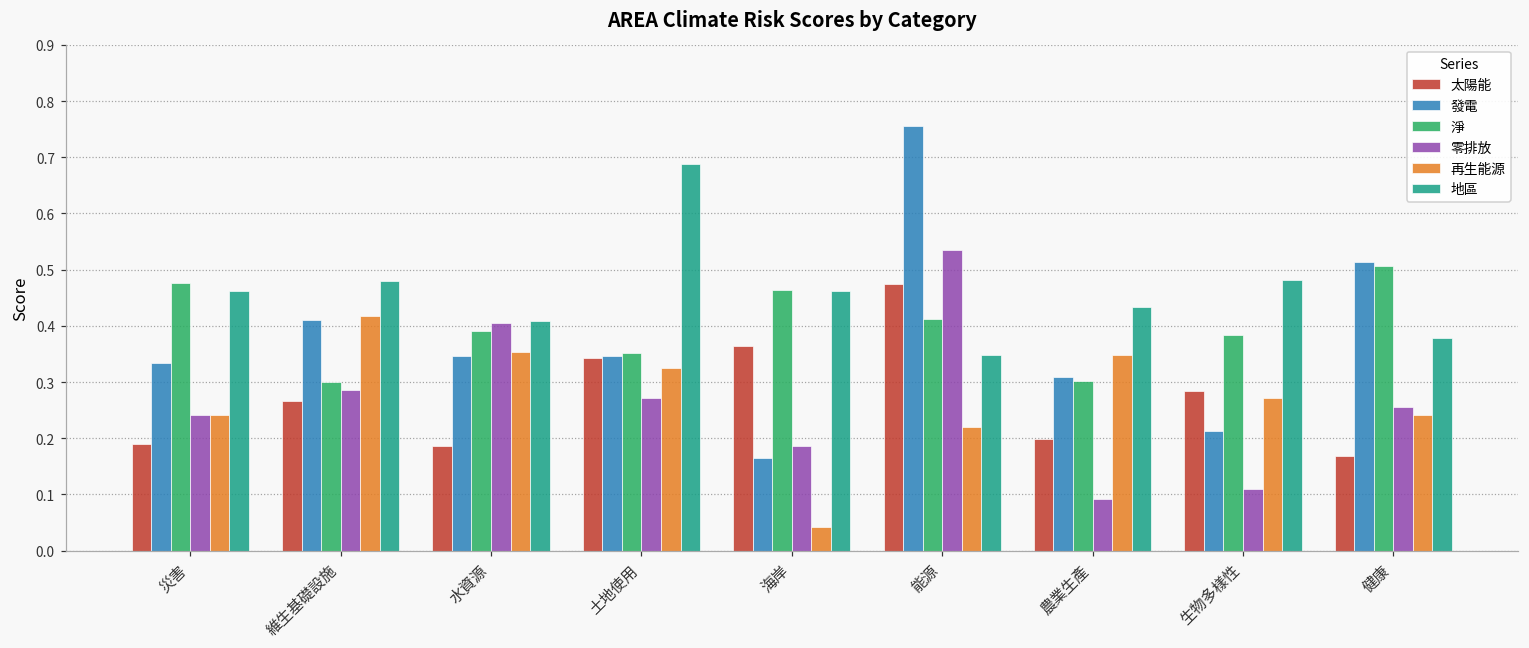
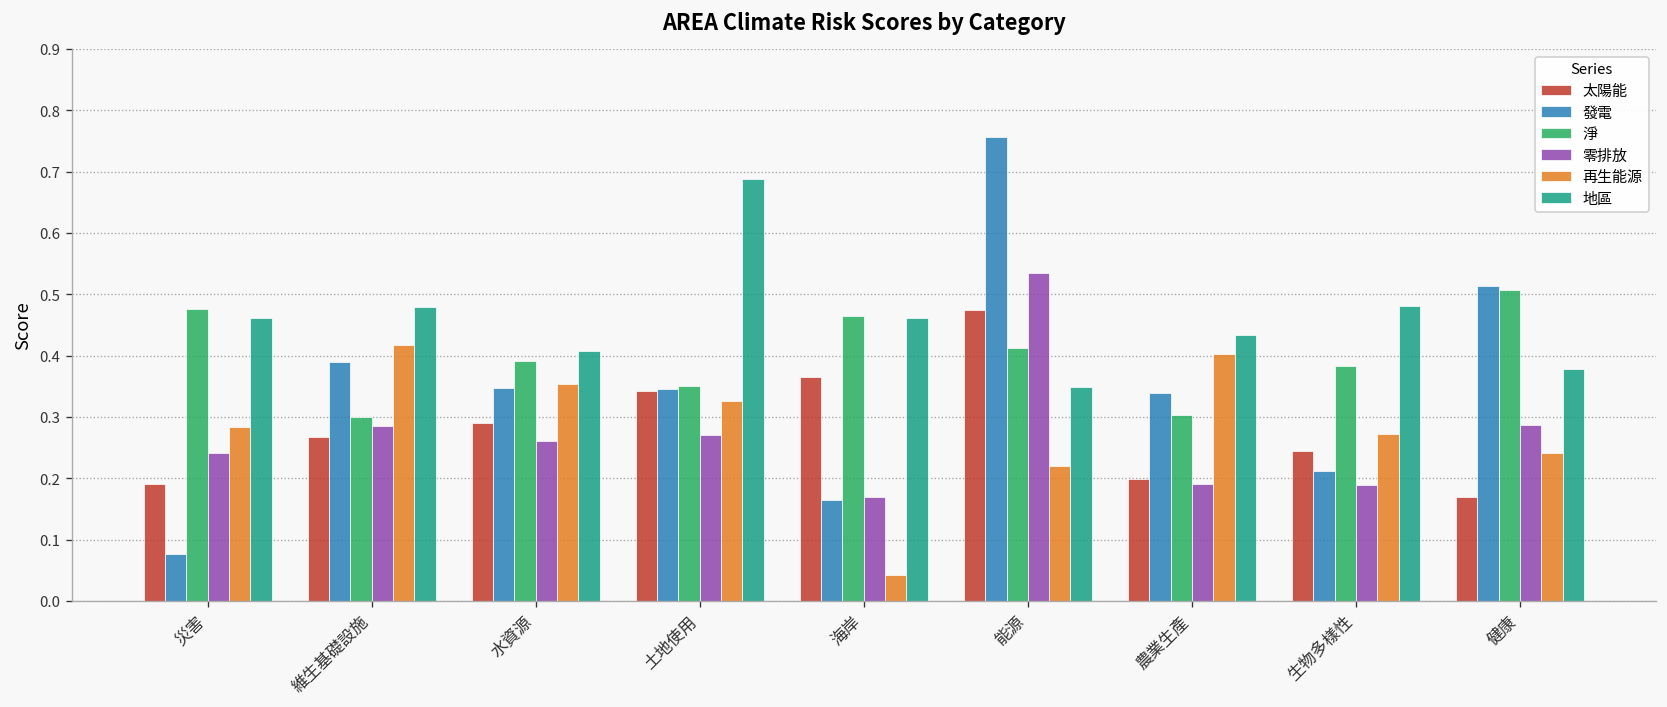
發電, 災害: 0.33 -> 0.08
再生能源, 災害: 0.24 -> 0.28
發電, 維生基礎設施: 0.41 -> 0.39
太陽能, 水資源: 0.19 -> 0.29
零排放, 水資源: 0.41 -> 0.26
零排放, 海岸: 0.19 -> 0.17
發電, 農業生產: 0.31 -> 0.34
零排放, 農業生產: 0.09 -> 0.19
再生能源, 農業生產: 0.35 -> 0.40
太陽能, 生物多樣性: 0.28 -> 0.24
零排放, 生物多樣性: 0.11 -> 0.19
零排放, 健康: 0.25 -> 0.29
